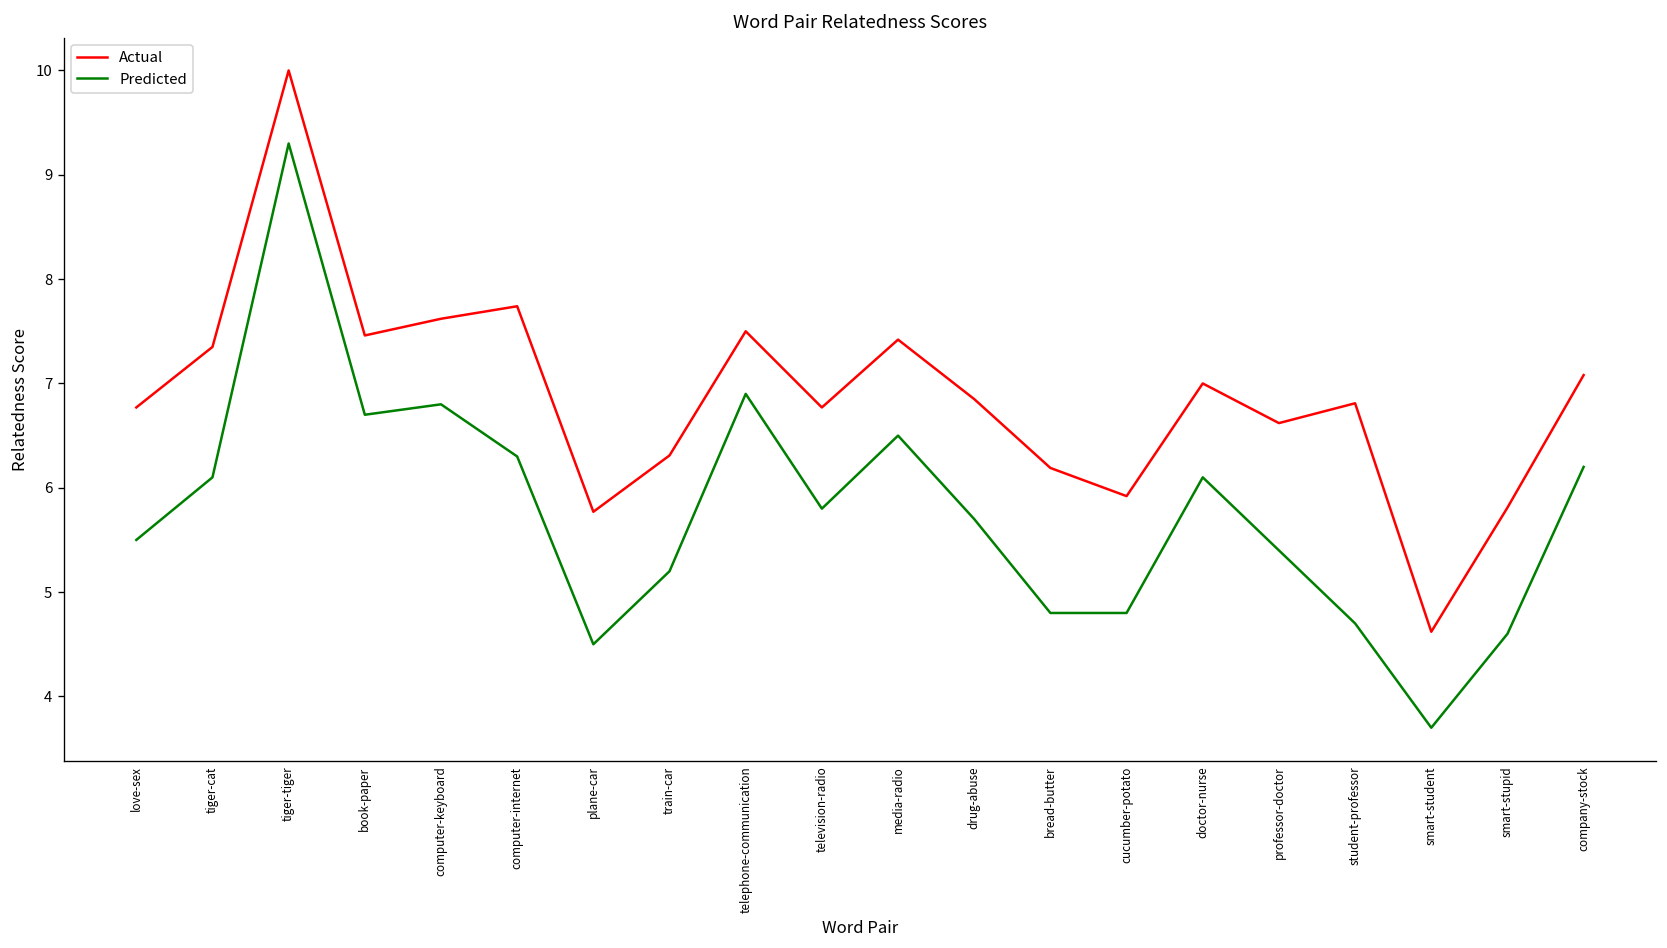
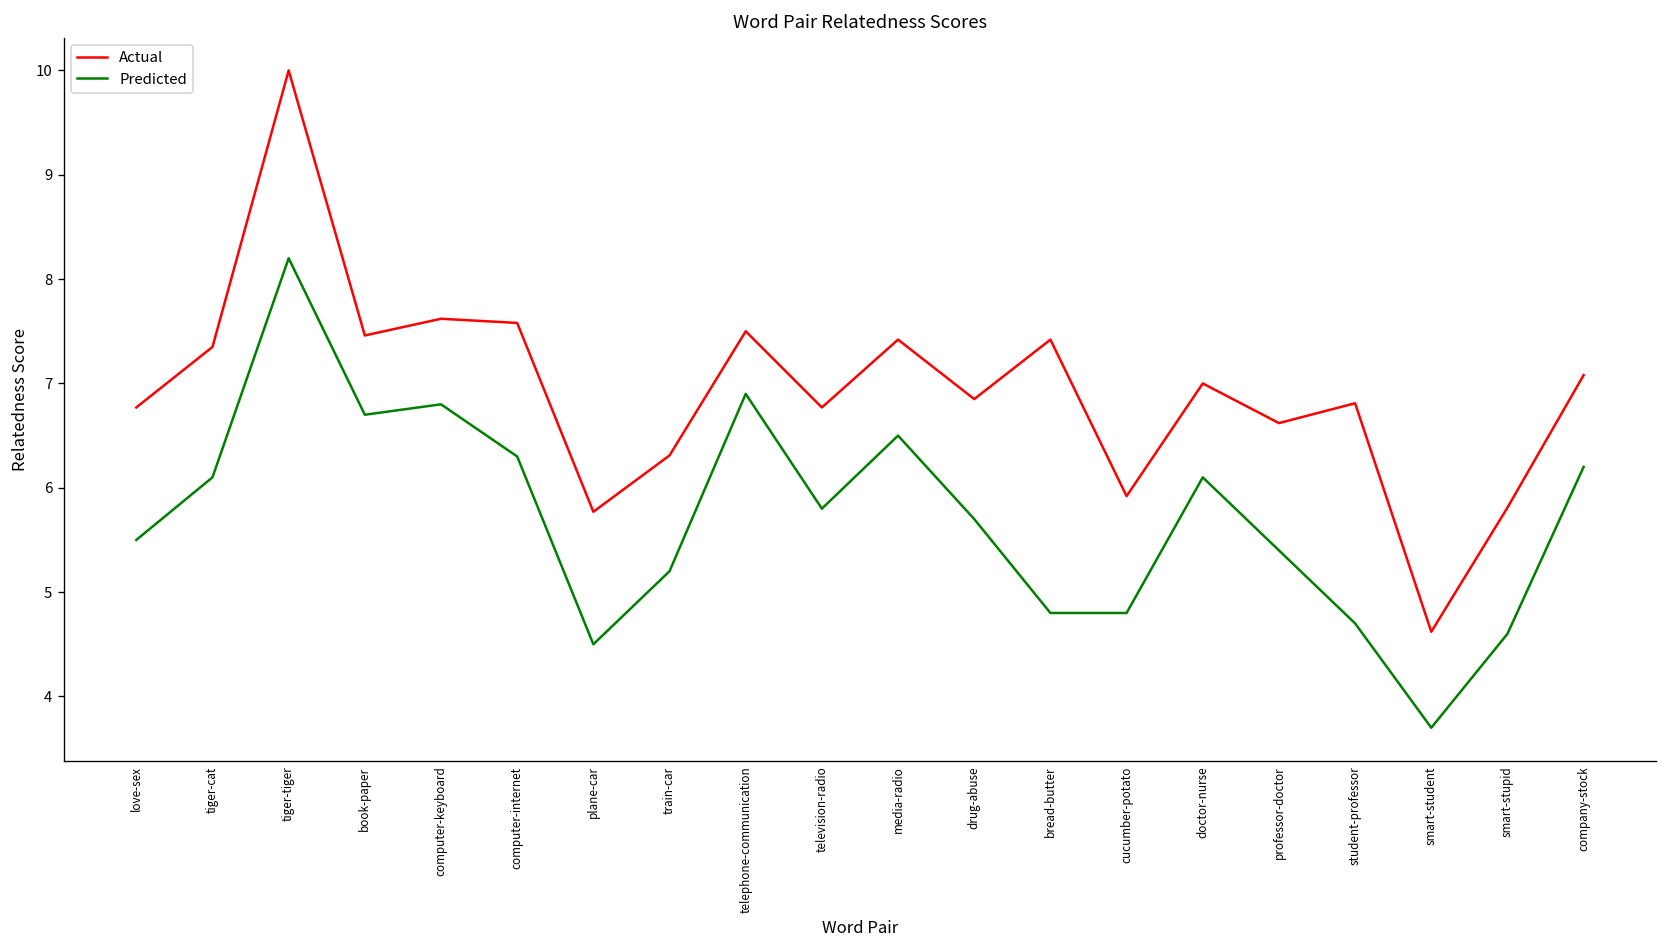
Predicted, tiger-tiger: 9.3 -> 8.2
Actual, computer-internet: 7.7 -> 7.6
Actual, bread-butter: 6.2 -> 7.4
